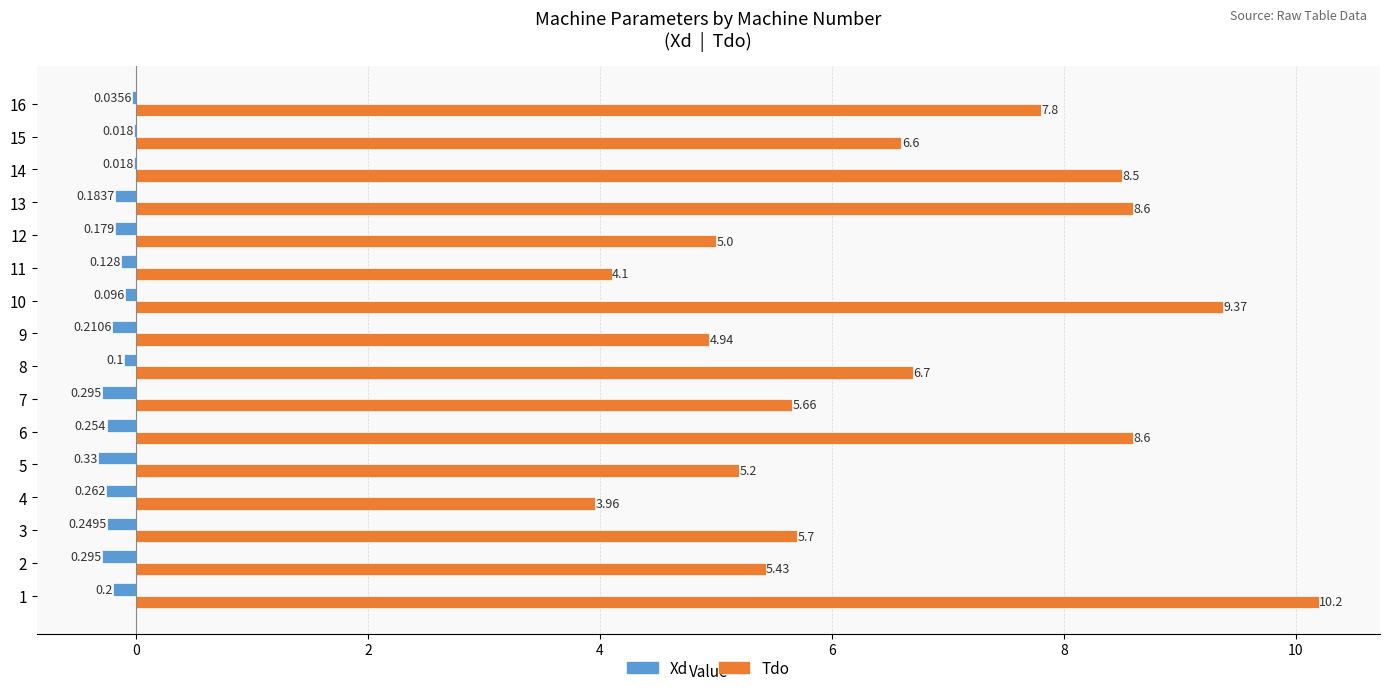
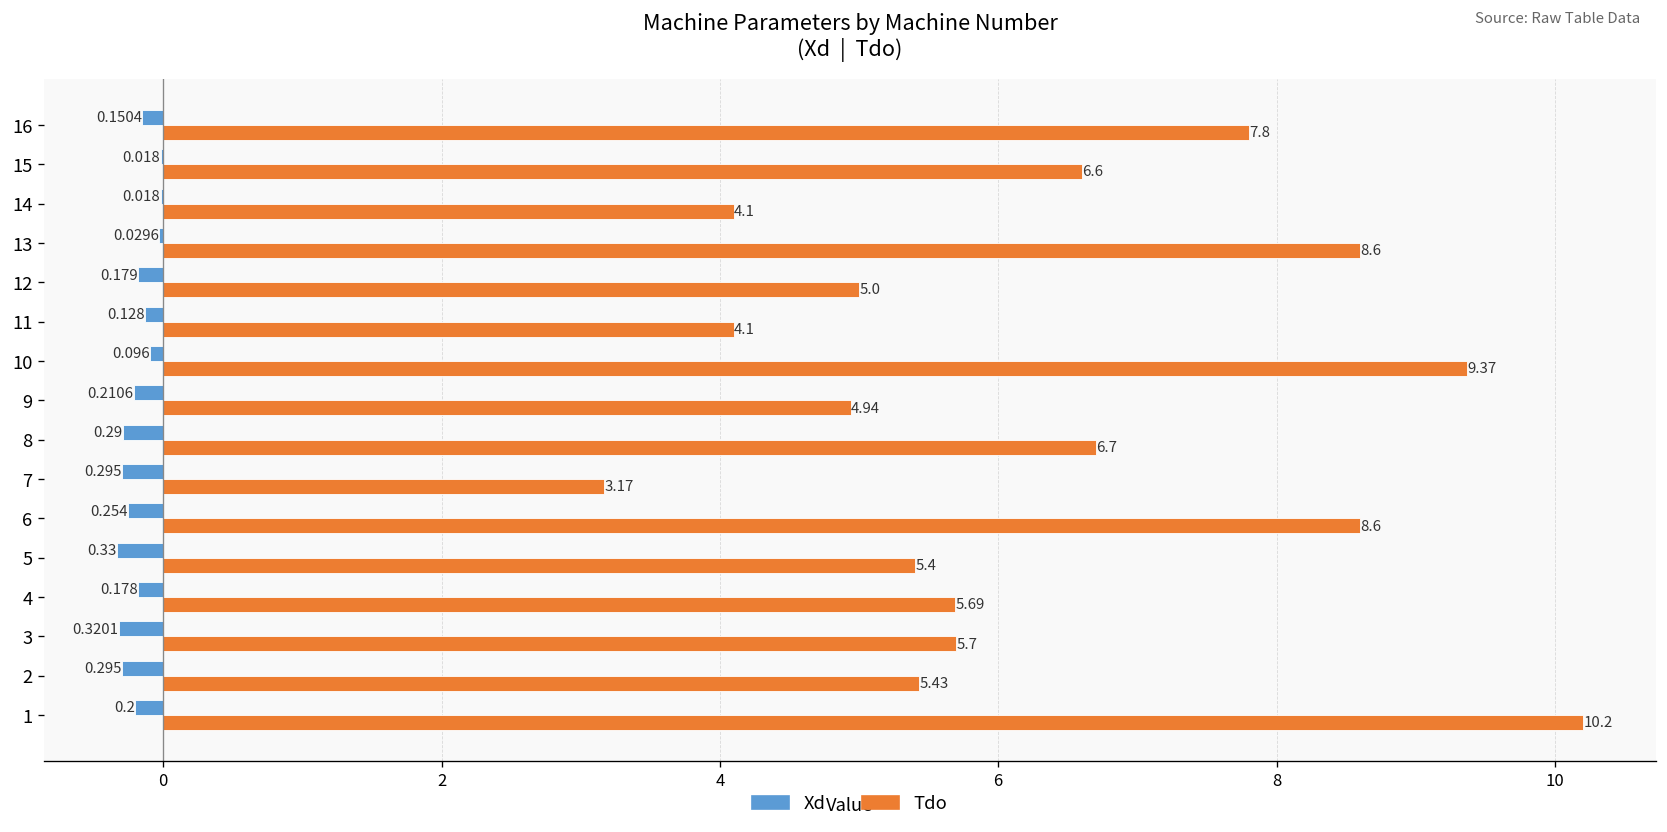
Xd, 16: 0.0356 -> 0.1504
Tdo, 14: 8.5 -> 4.1
Xd, 13: 0.1837 -> 0.0296
Xd, 8: 0.1 -> 0.29
Tdo, 7: 5.66 -> 3.17
Tdo, 5: 5.2 -> 5.4
Xd, 4: 0.262 -> 0.178
Tdo, 4: 3.96 -> 5.69
Xd, 3: 0.2495 -> 0.3201
